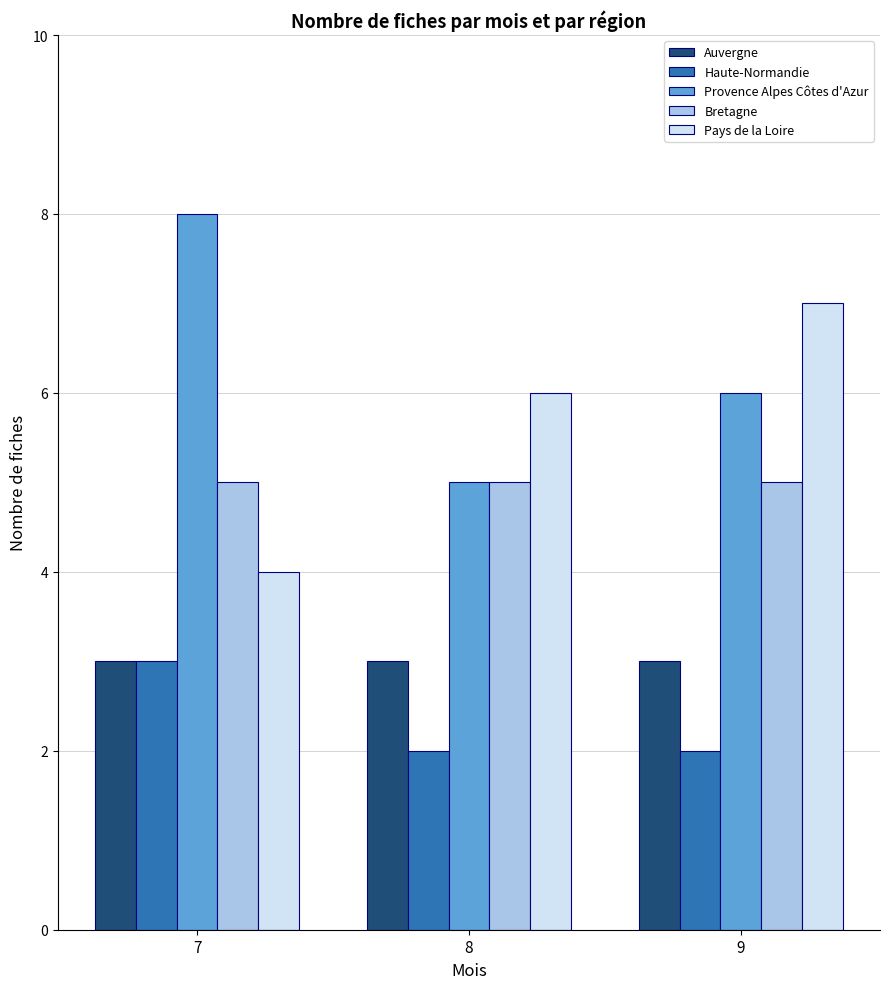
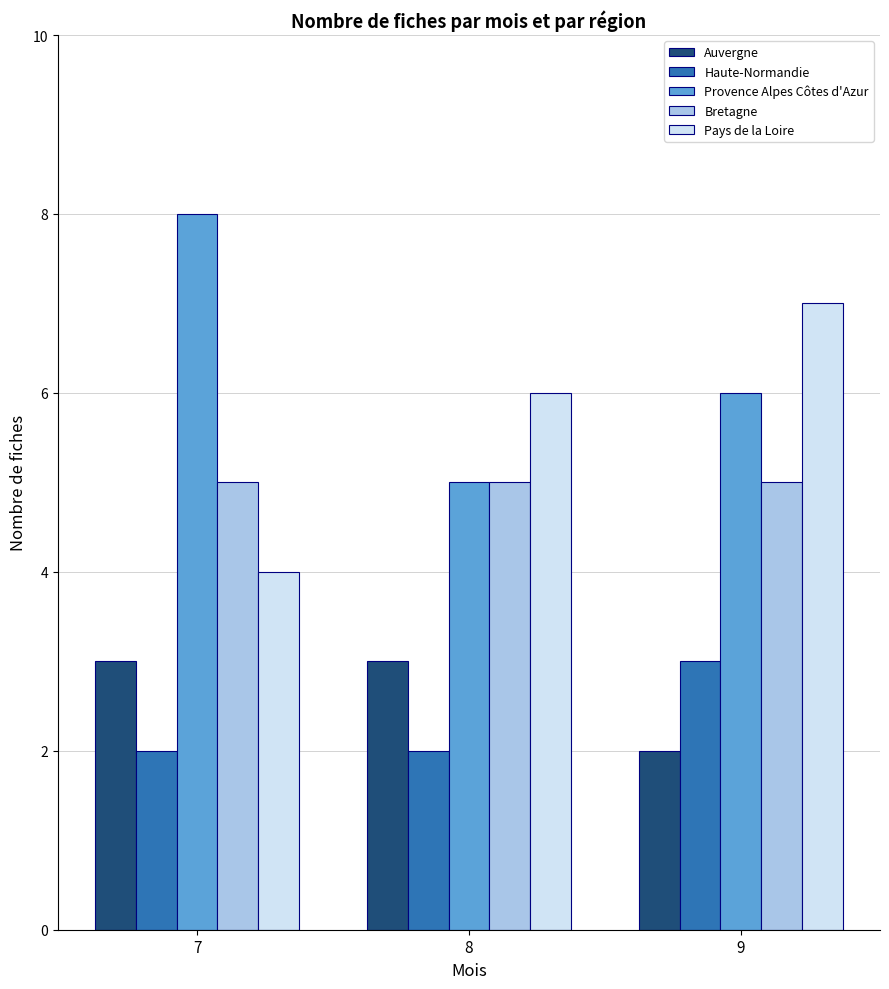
Haute-Normandie, 7: 3 -> 2
Auvergne, 9: 3 -> 2
Haute-Normandie, 9: 2 -> 3
